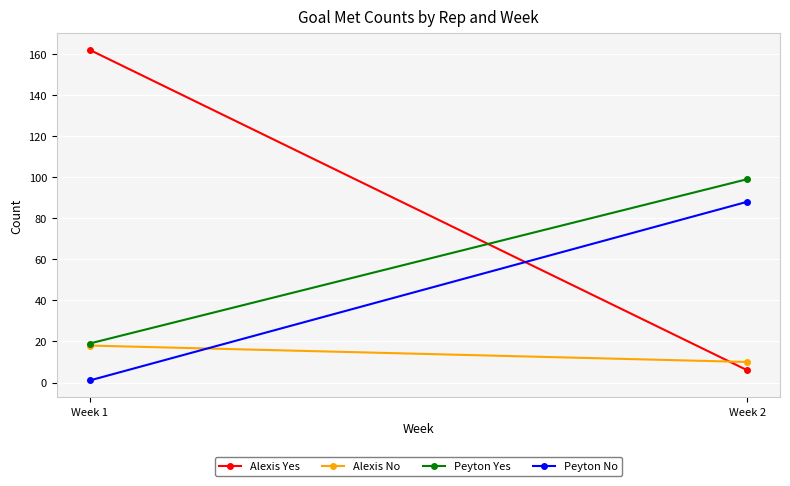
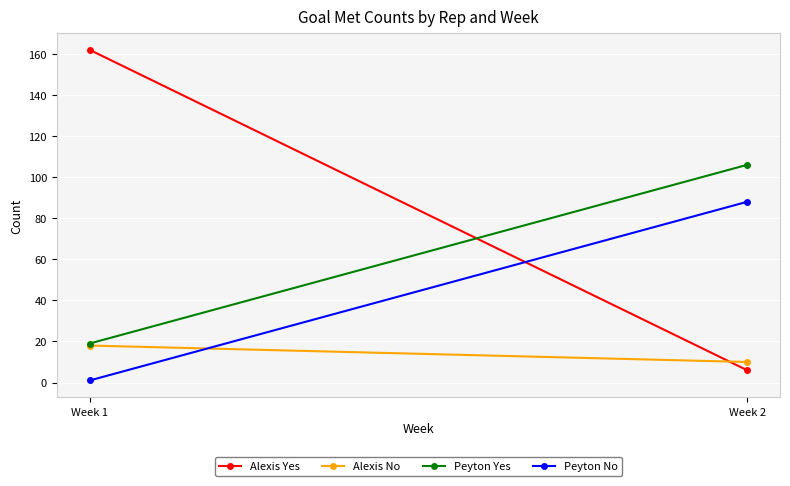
Peyton Yes, Week 2: 99 -> 106
